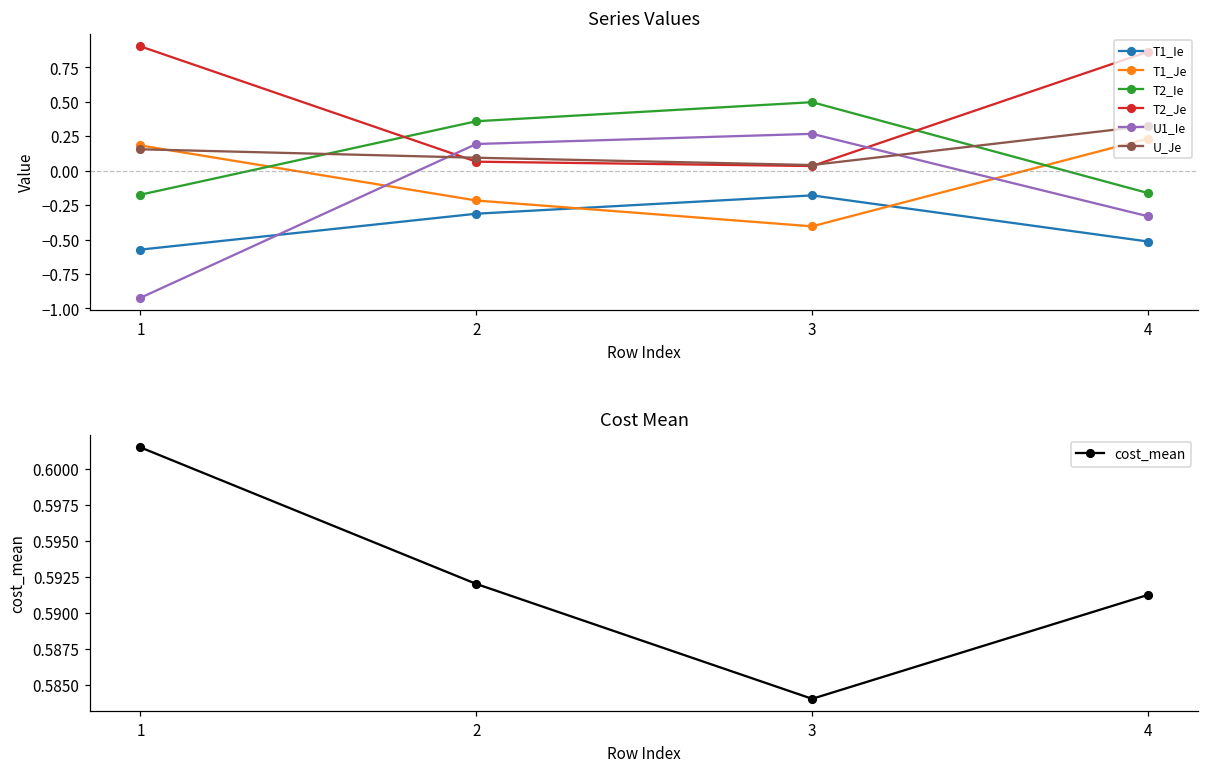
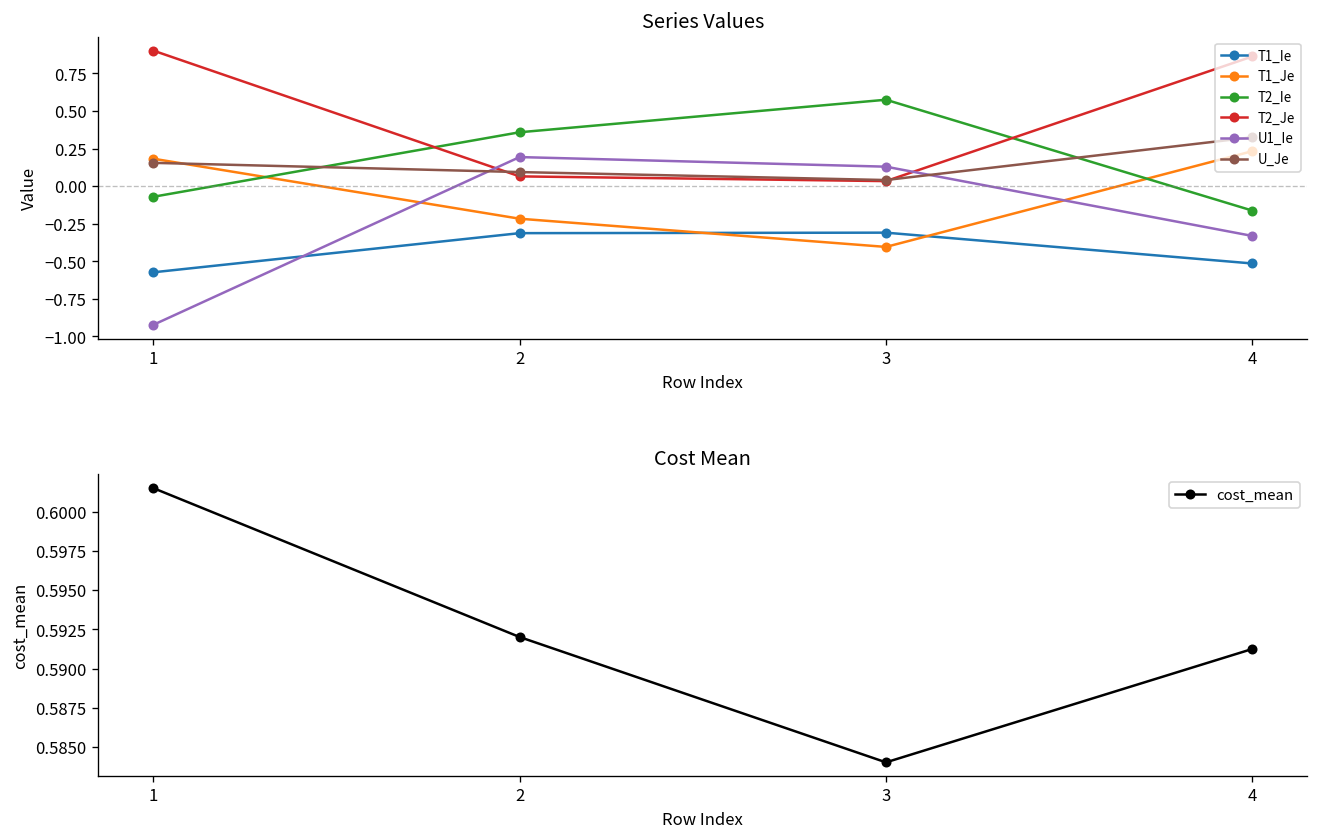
Series Values, T2_Ie, 1: -0.17 -> -0.07
Series Values, T1_Ie, 3: -0.18 -> -0.31
Series Values, T2_Ie, 3: 0.50 -> 0.58
Series Values, U1_Ie, 3: 0.27 -> 0.13
